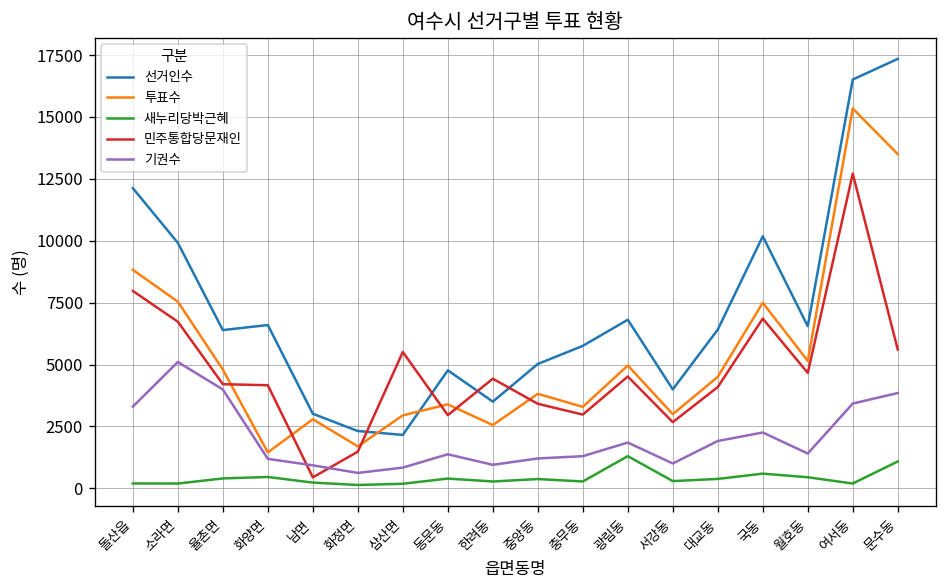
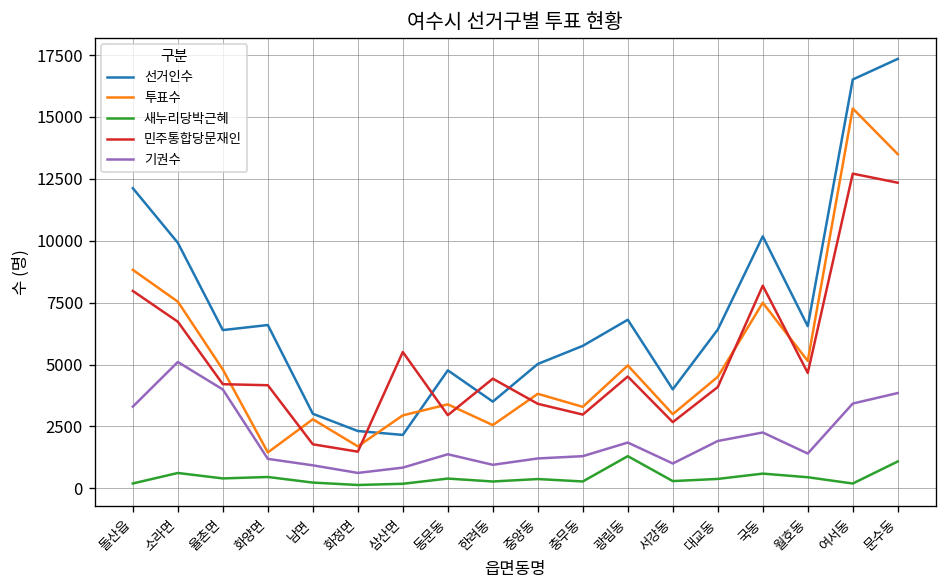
새누리당박근혜, 소라면: 200 -> 600
민주통합당문재인, 남면: 400 -> 1800
민주통합당문재인, 국동: 6900 -> 8200
민주통합당문재인, 문수동: 5600 -> 12300
